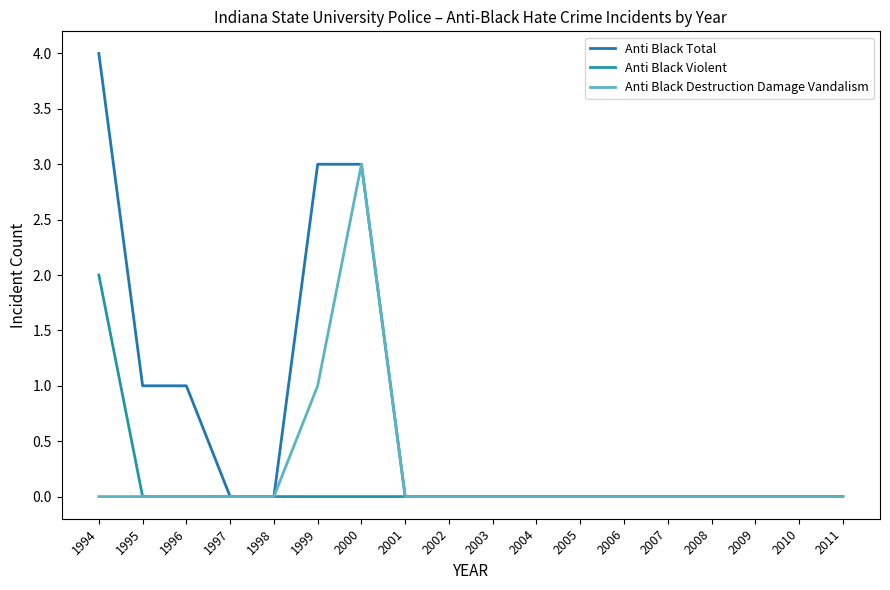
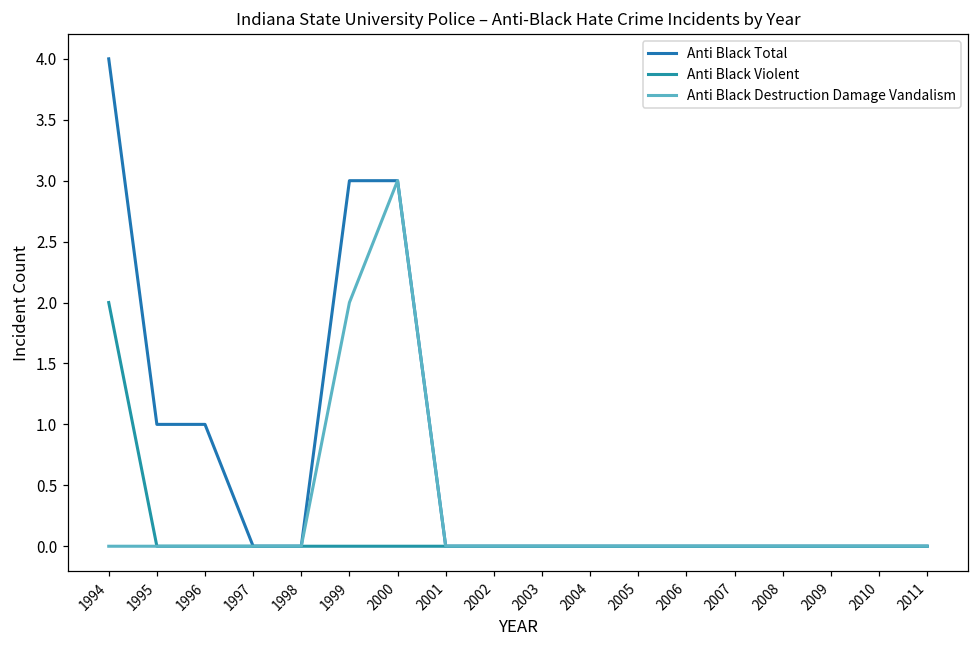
Anti Black Destruction Damage Vandalism, 1999: 1 -> 2
